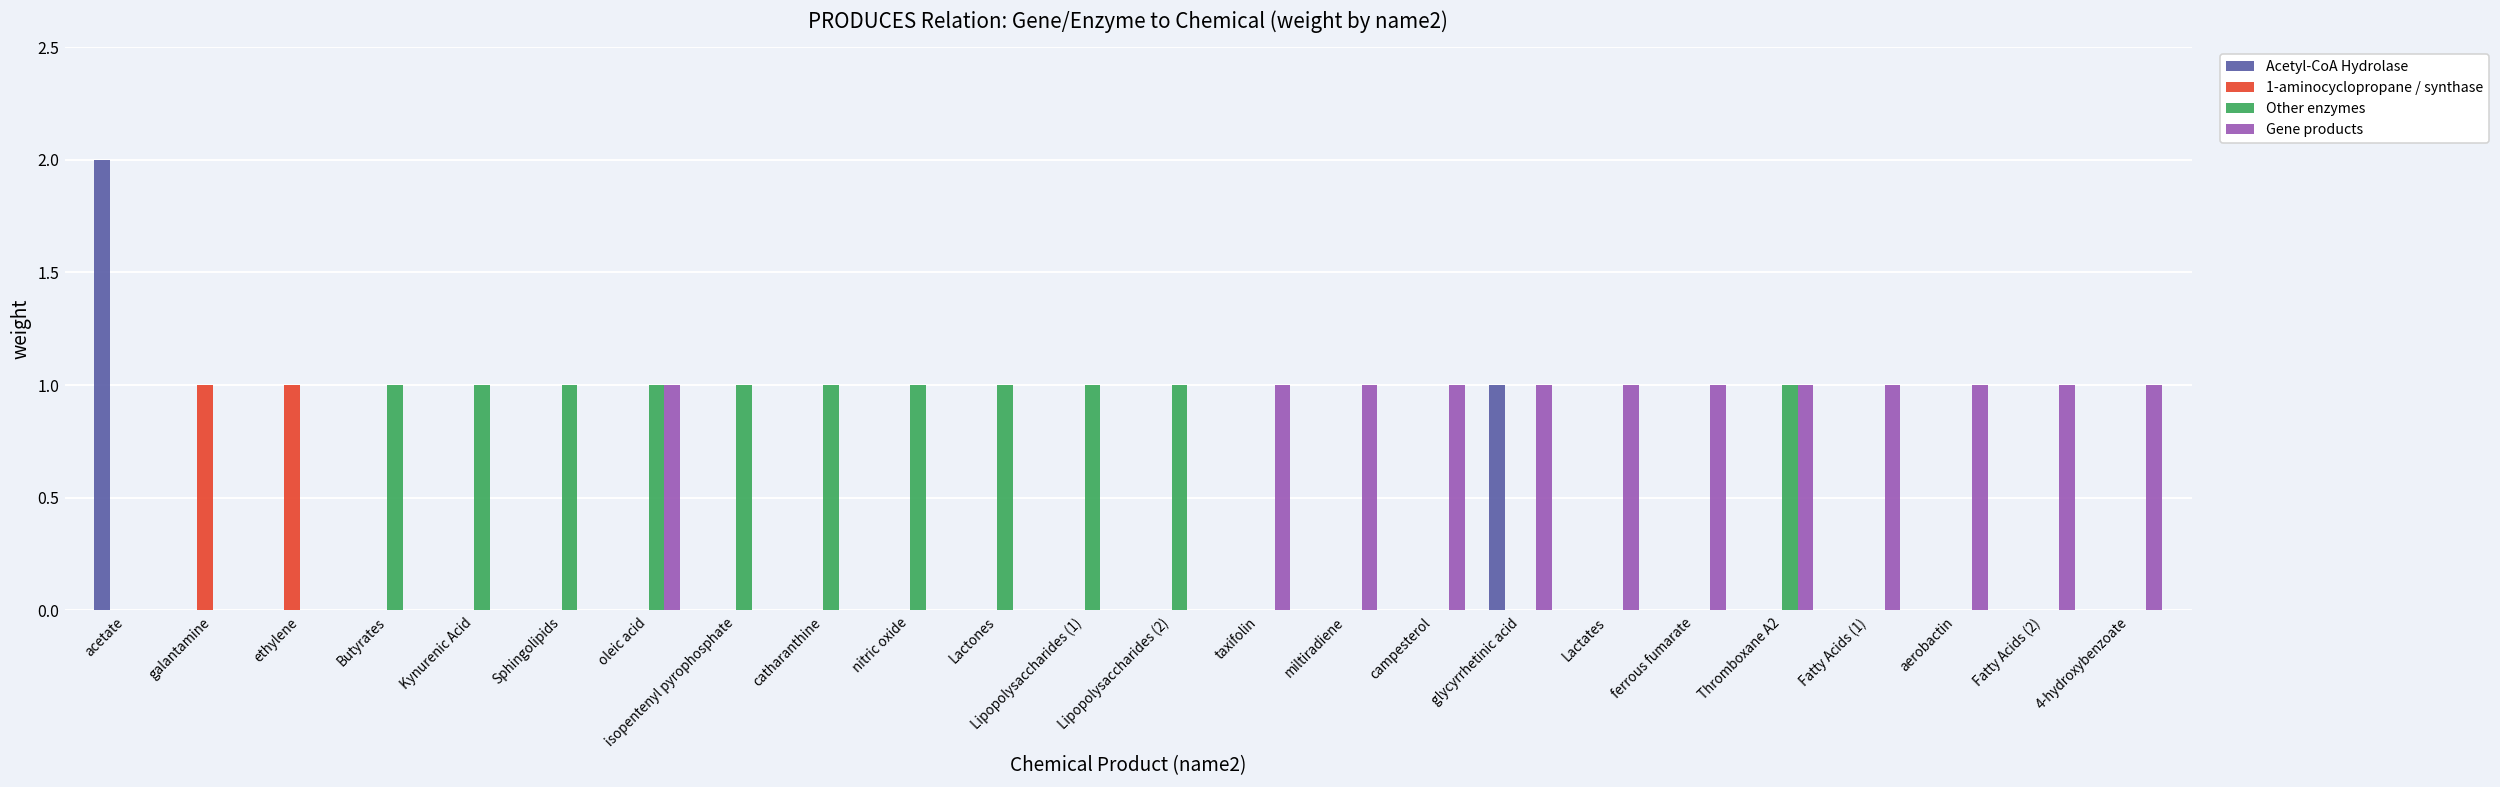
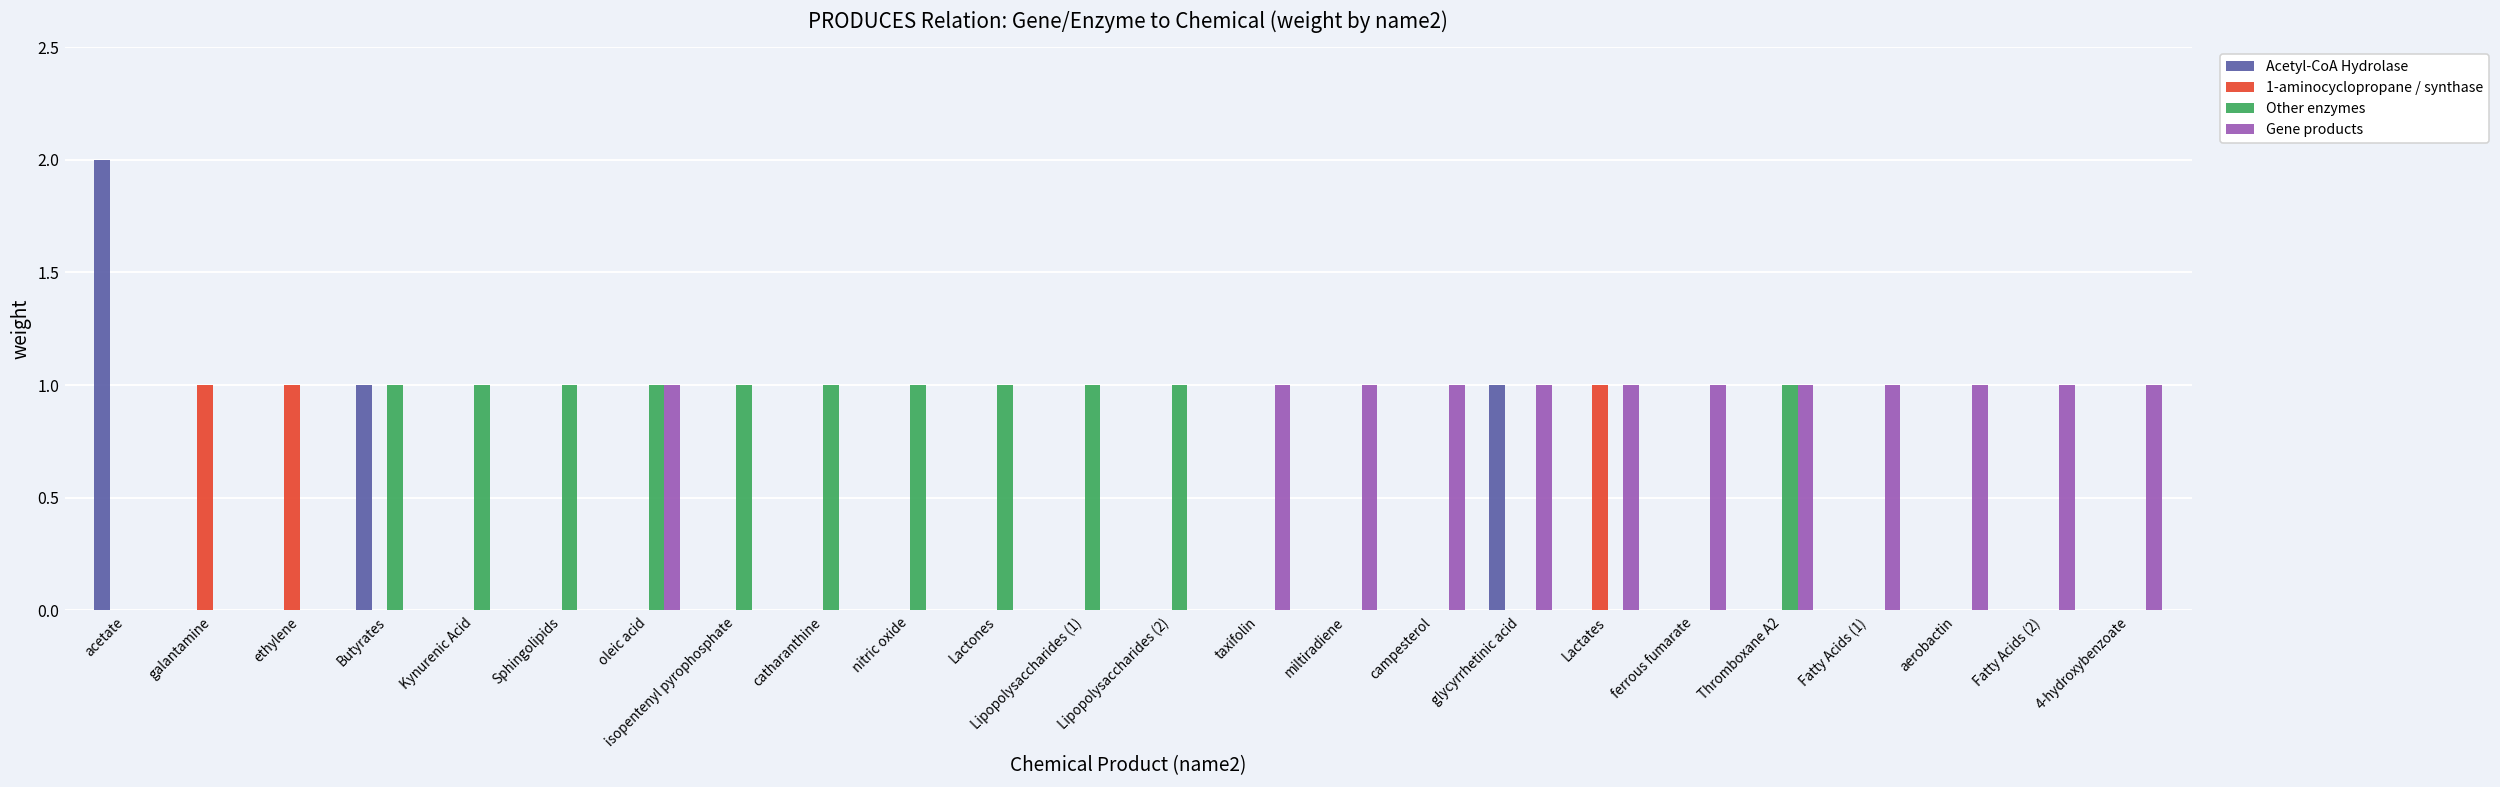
Acetyl-CoA Hydrolase, Butyrates: 0 -> 1
1-aminocyclopropane / synthase, Lactates: 0 -> 1
